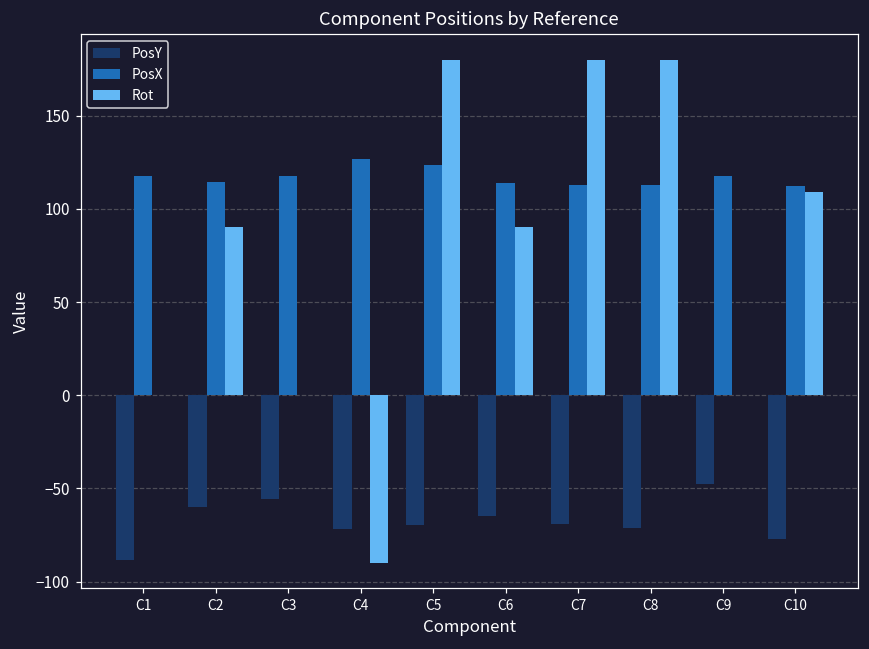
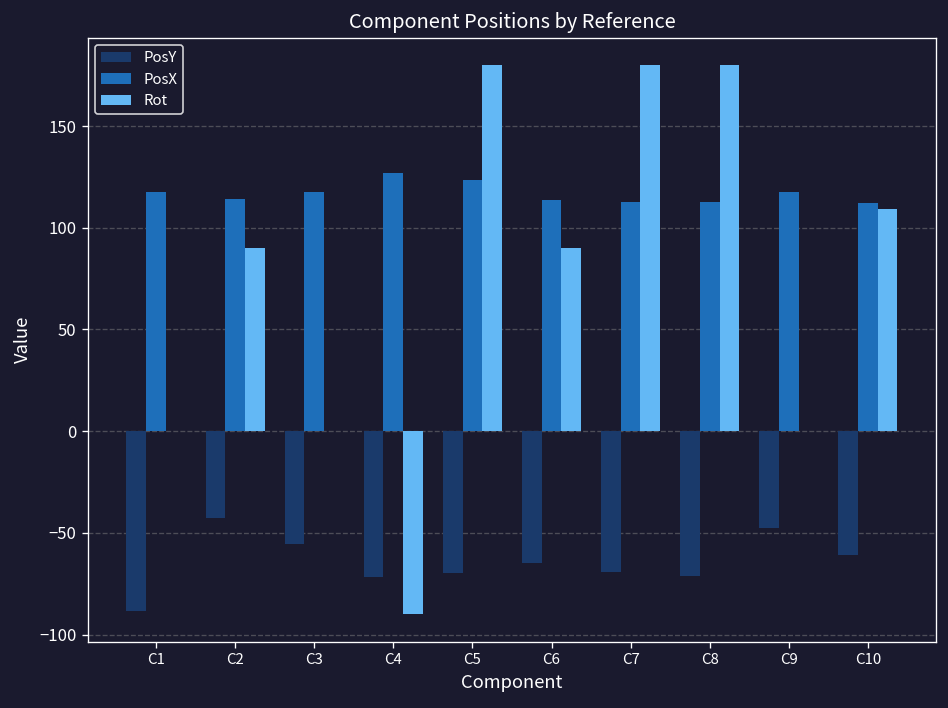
PosY, C2: -60 -> -43
PosY, C10: -77 -> -61
